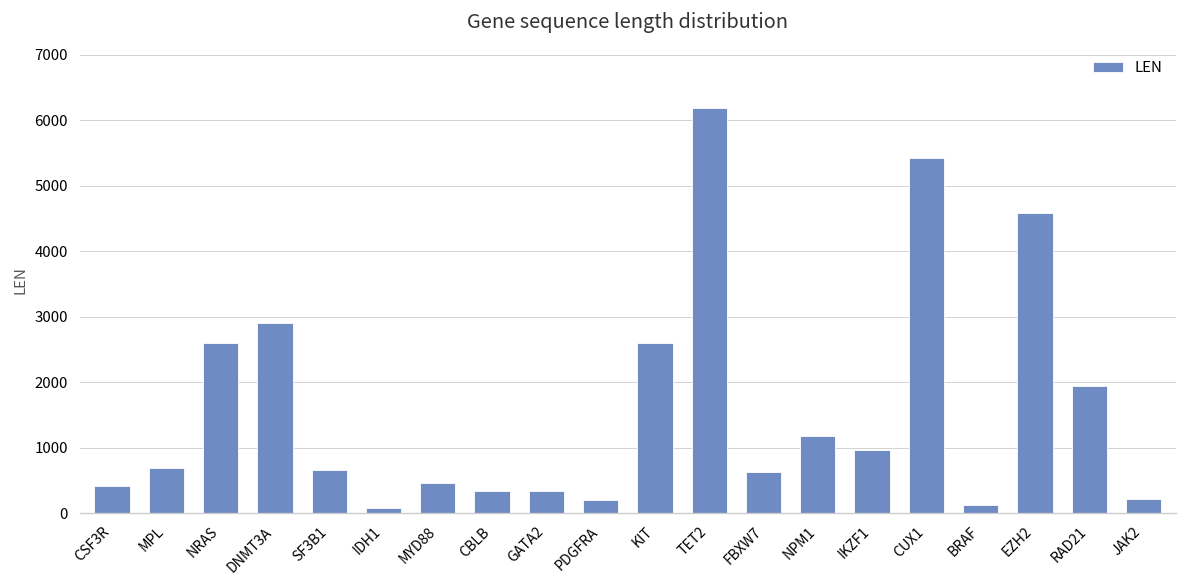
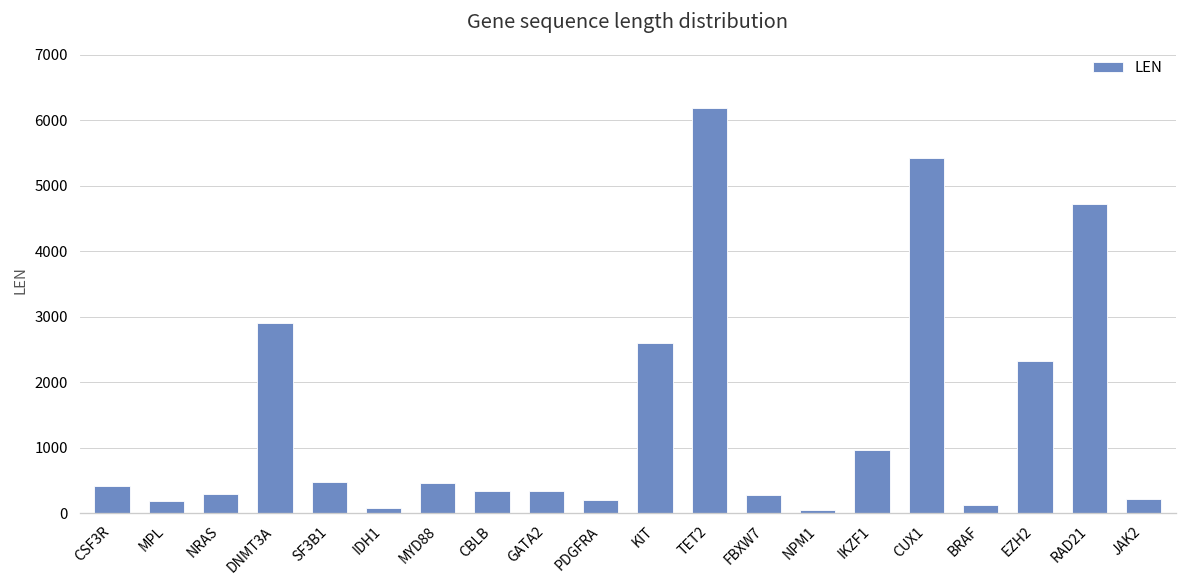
MPL: 700 -> 200
NRAS: 2600 -> 300
SF3B1: 700 -> 500
FBXW7: 600 -> 300
NPM1: 1200 -> 0
EZH2: 4600 -> 2300
RAD21: 1900 -> 4700
